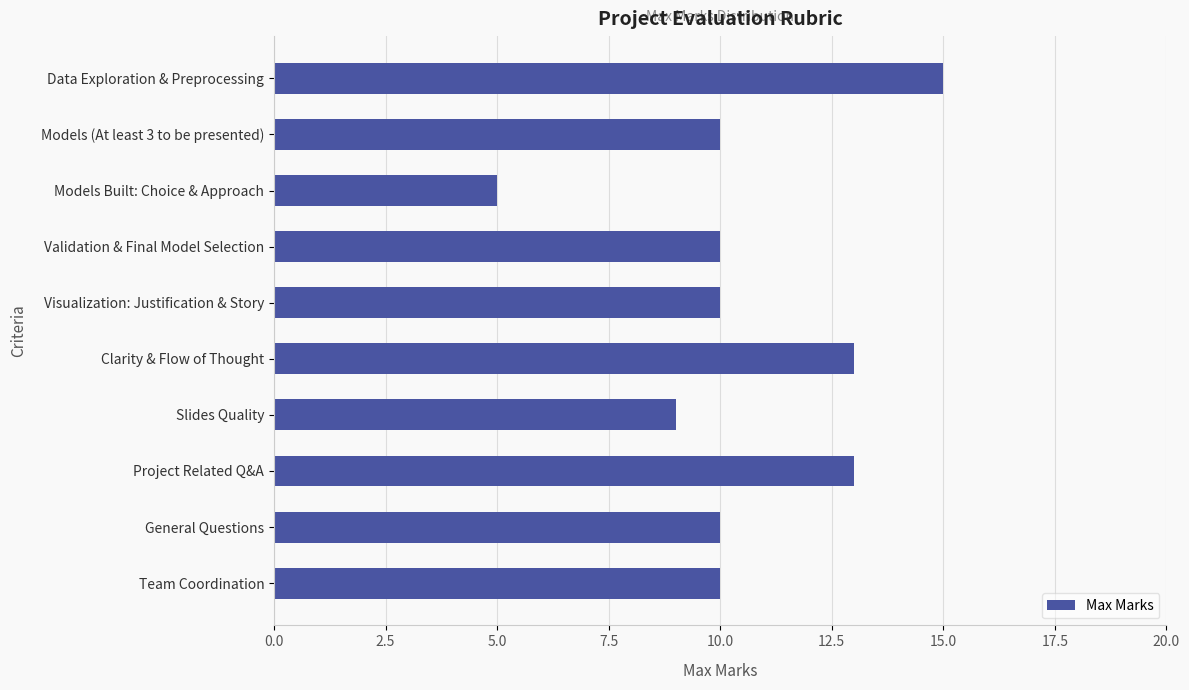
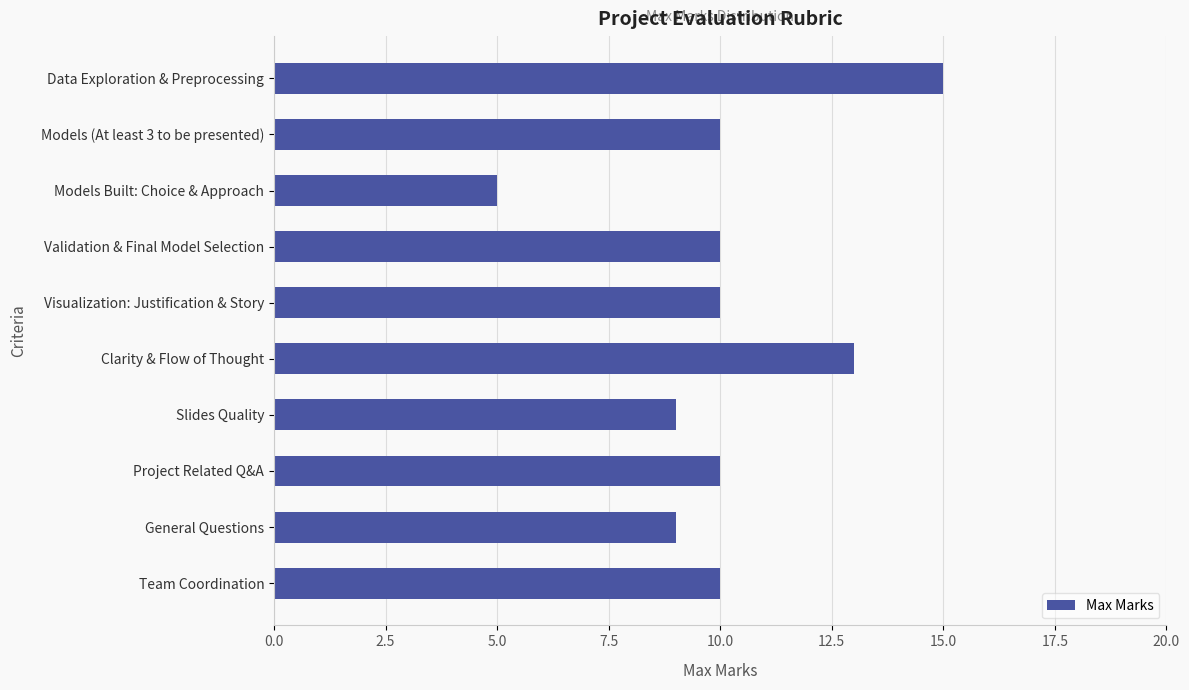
Project Related Q&A: 13 -> 10
General Questions: 10 -> 9
